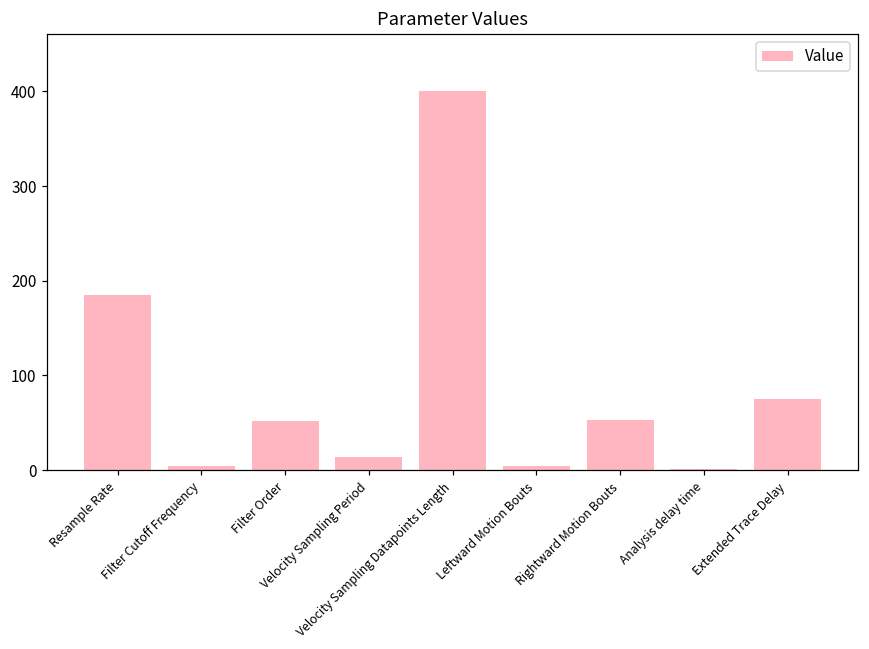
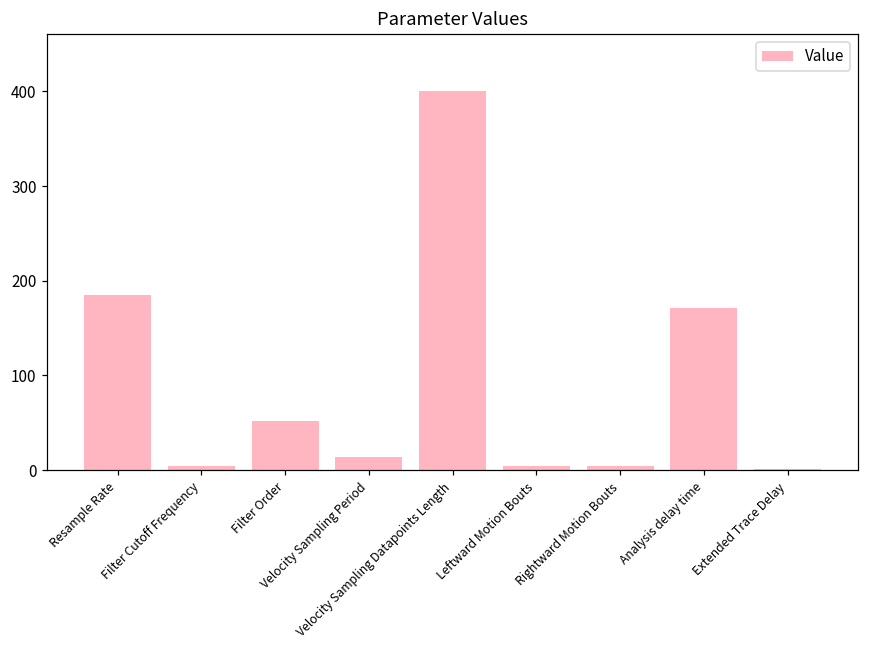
Rightward Motion Bouts: 50 -> 0
Analysis delay time: 0 -> 170
Extended Trace Delay: 80 -> 0
